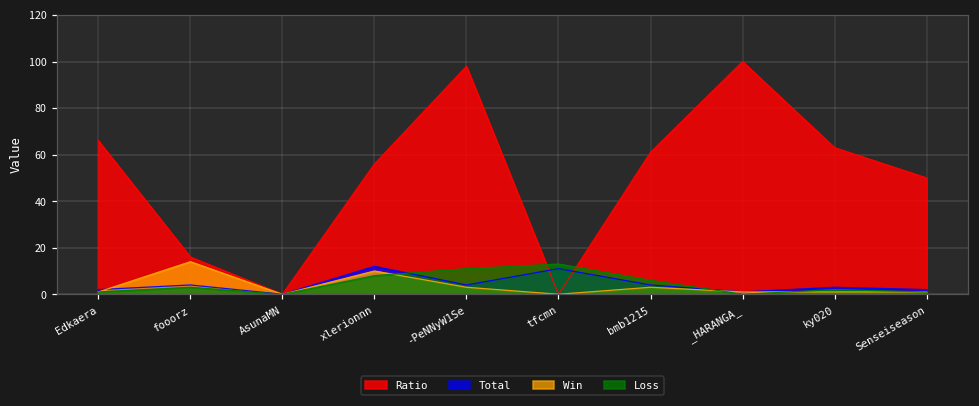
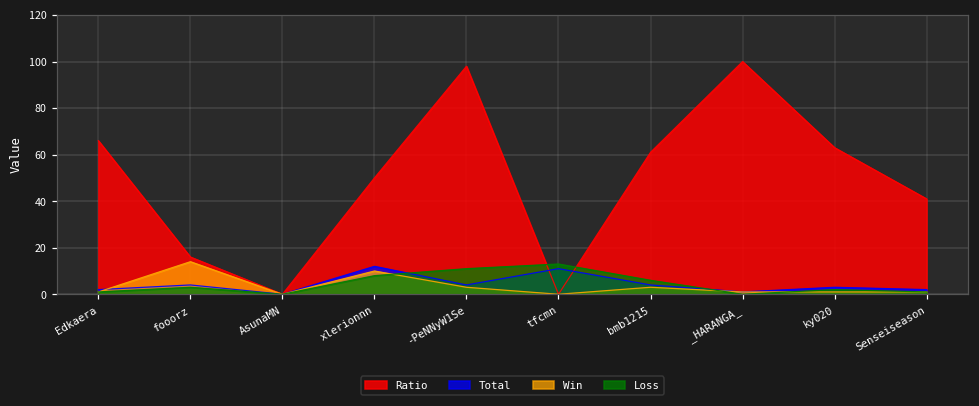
Ratio, xlerionnn: 56 -> 50
Ratio, Senseiseason: 50 -> 41
